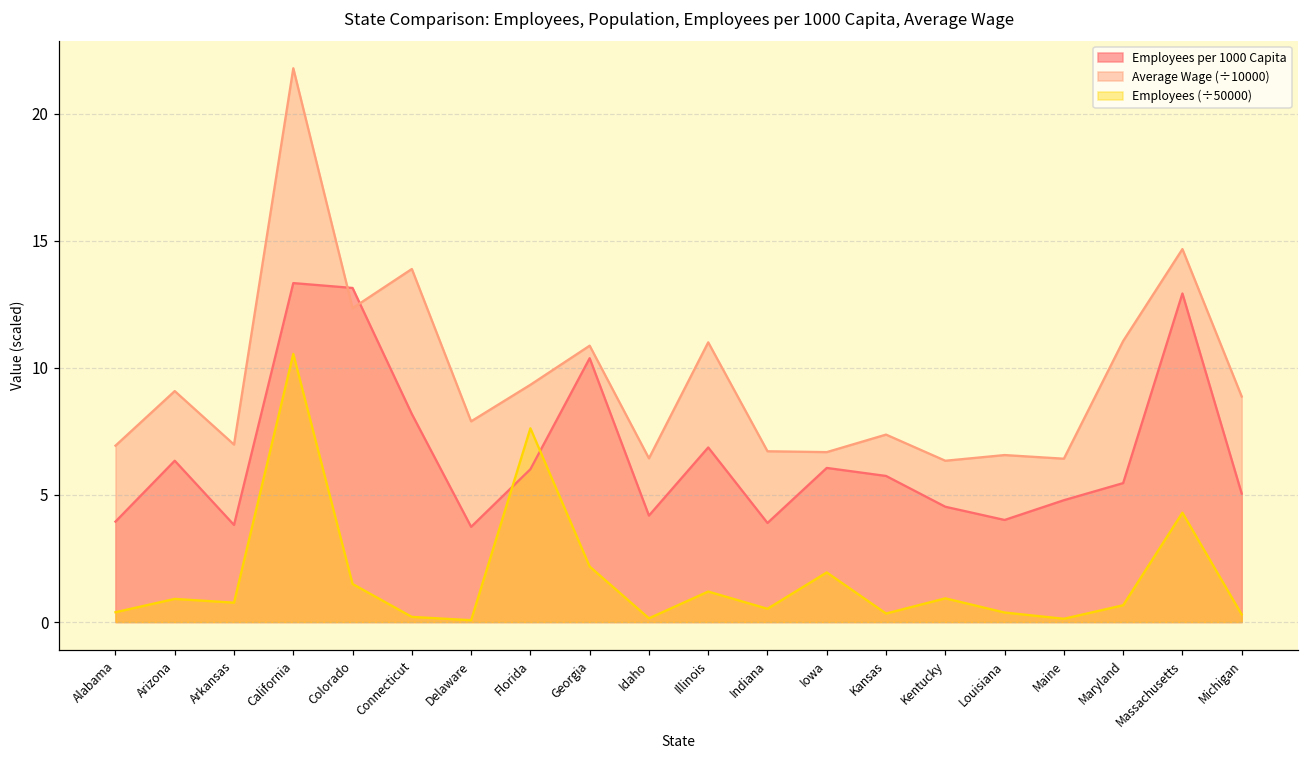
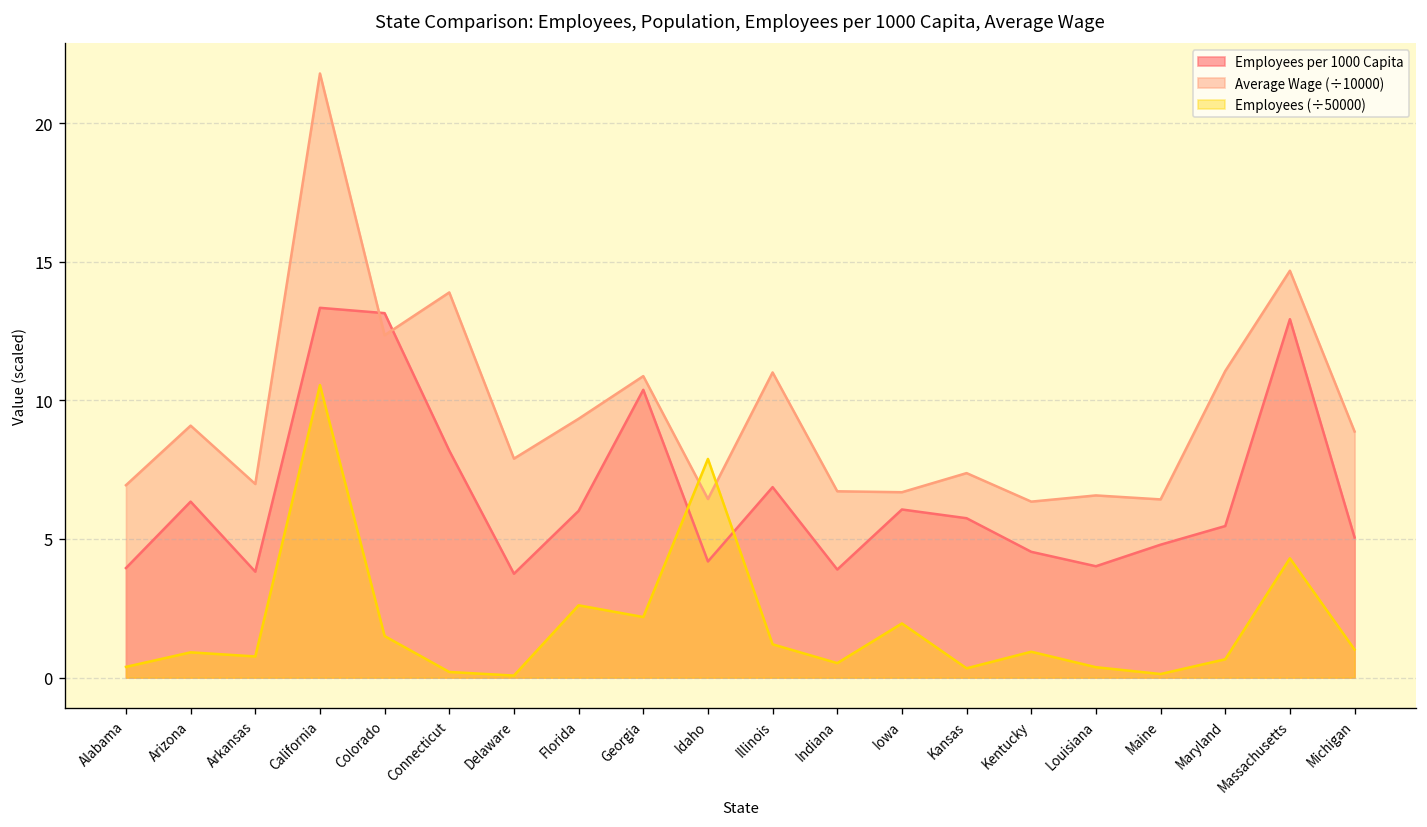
Employees (÷50000), Florida: 7.6 -> 2.6
Employees (÷50000), Idaho: 0.1 -> 7.9
Employees (÷50000), Michigan: 0.3 -> 1.0
